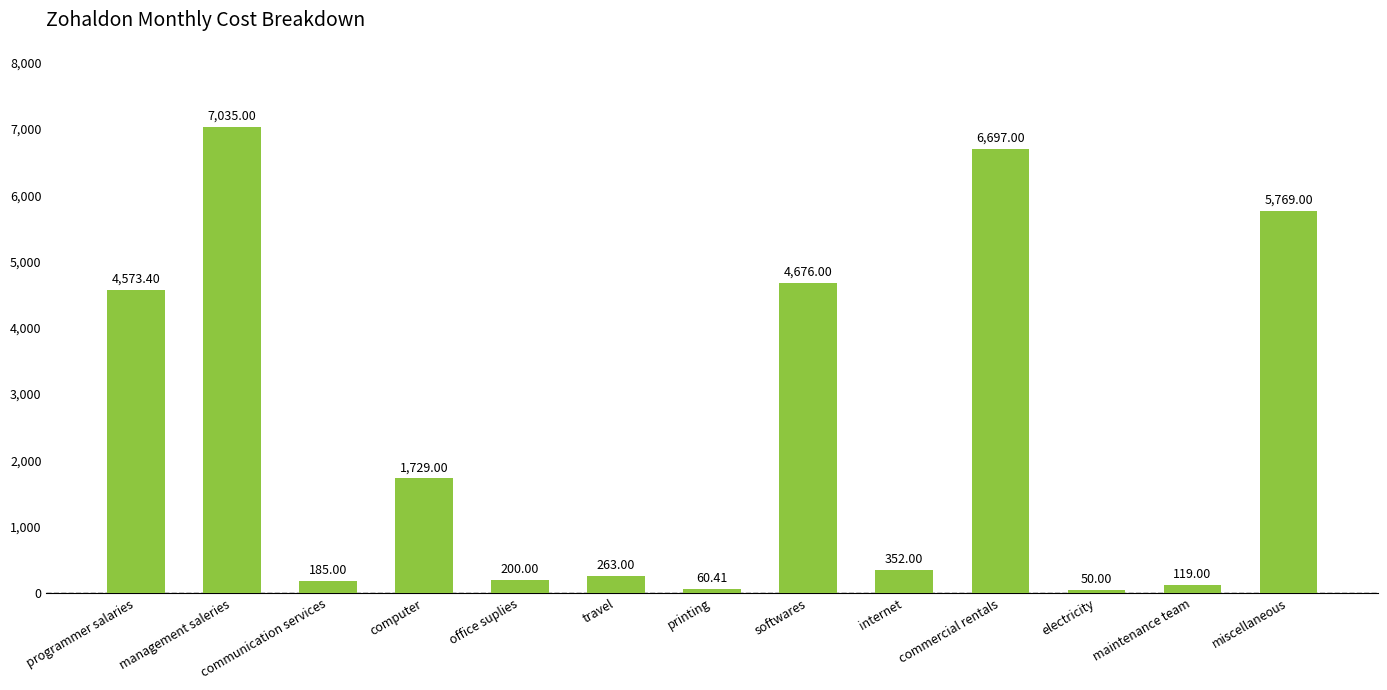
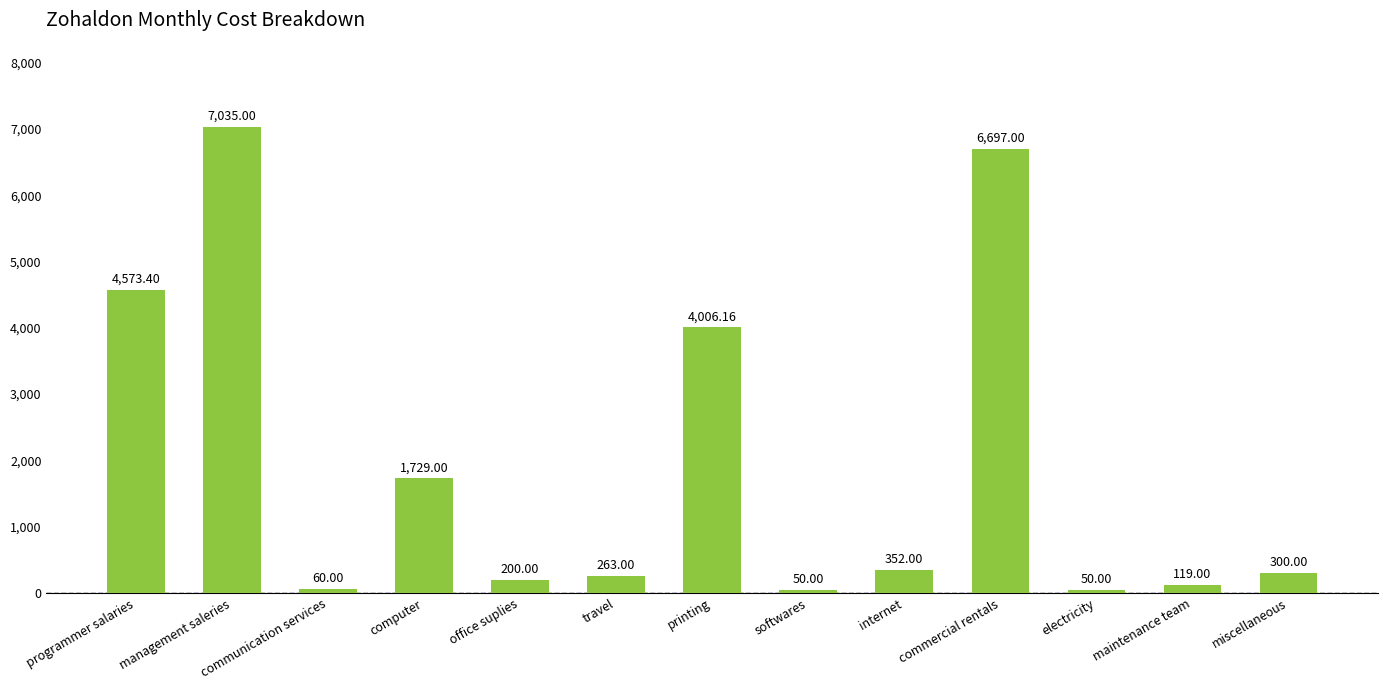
communication services: 185.00 -> 60.00
printing: 60.41 -> 4,006.16
softwares: 4,676.00 -> 50.00
miscellaneous: 5,769.00 -> 300.00
